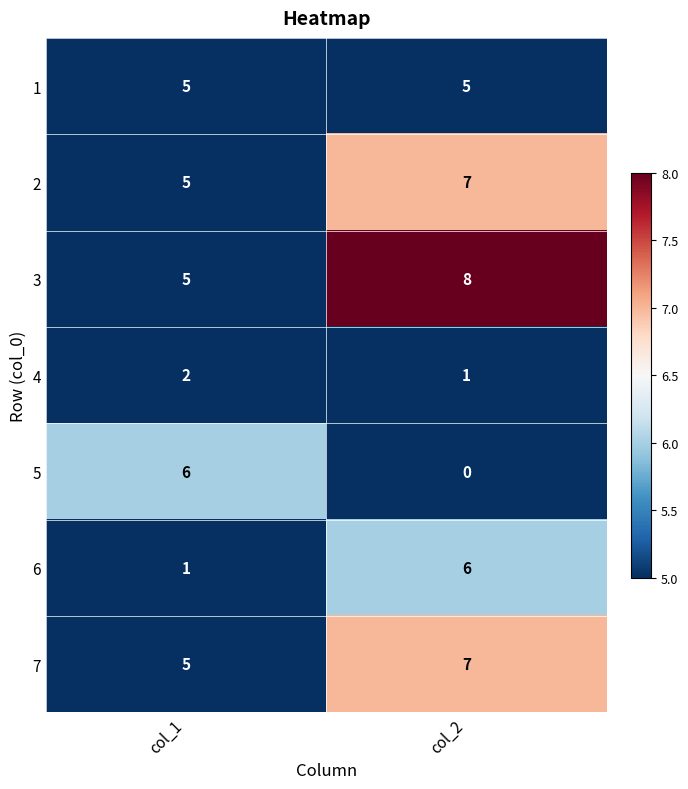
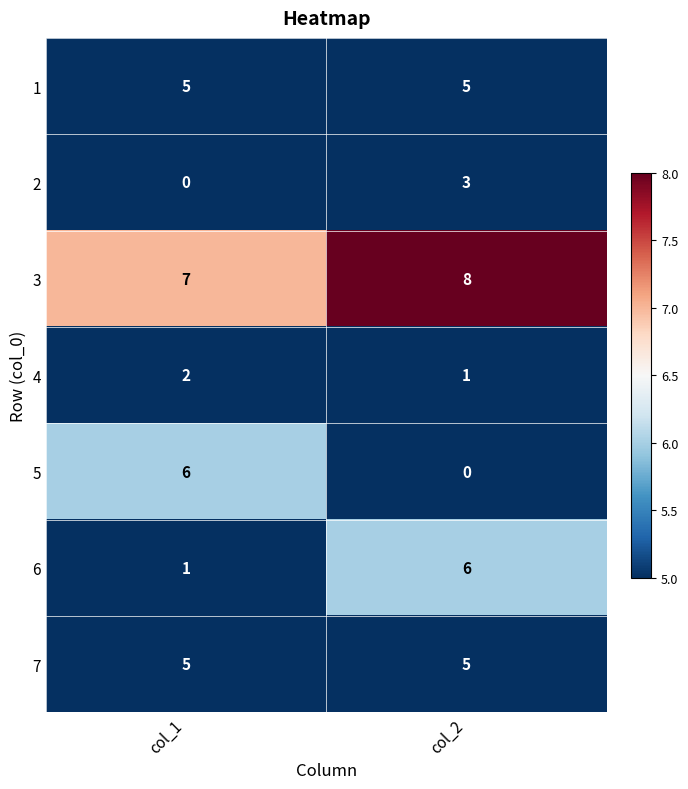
2, col_1: 5 -> 0
2, col_2: 7 -> 3
3, col_1: 5 -> 7
7, col_2: 7 -> 5
